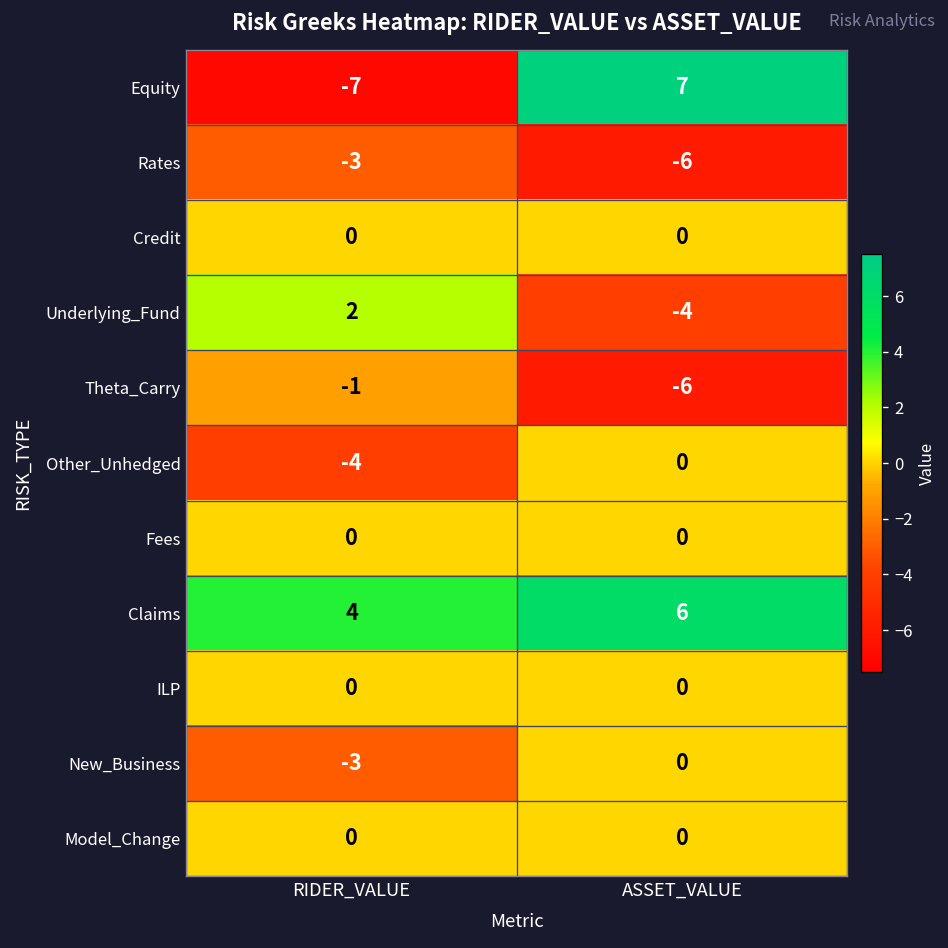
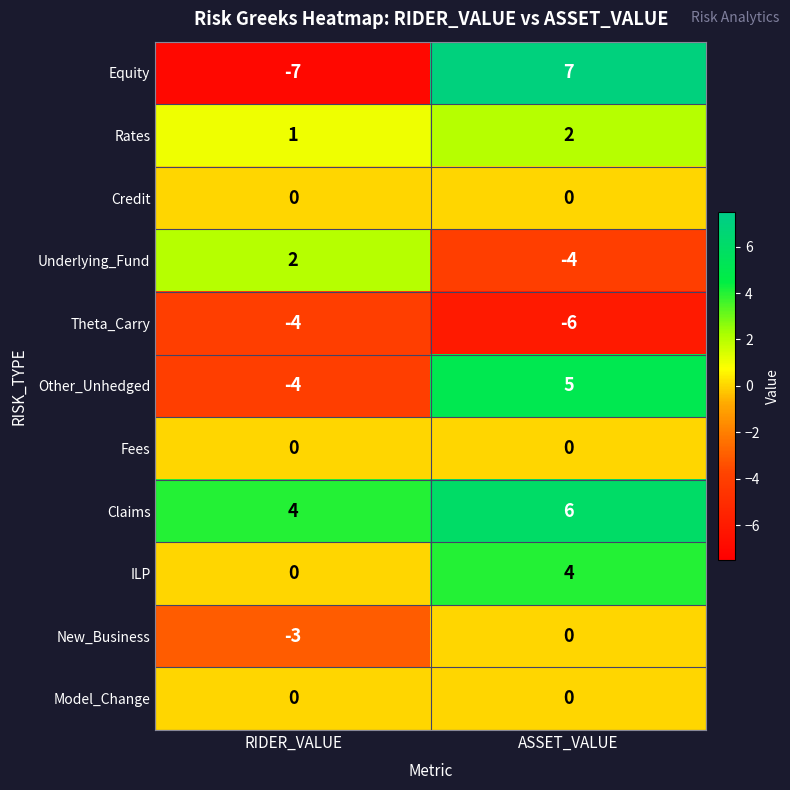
Rates, RIDER_VALUE: -3 -> 1
Rates, ASSET_VALUE: -6 -> 2
Theta_Carry, RIDER_VALUE: -1 -> -4
Other_Unhedged, ASSET_VALUE: 0 -> 5
ILP, ASSET_VALUE: 0 -> 4
